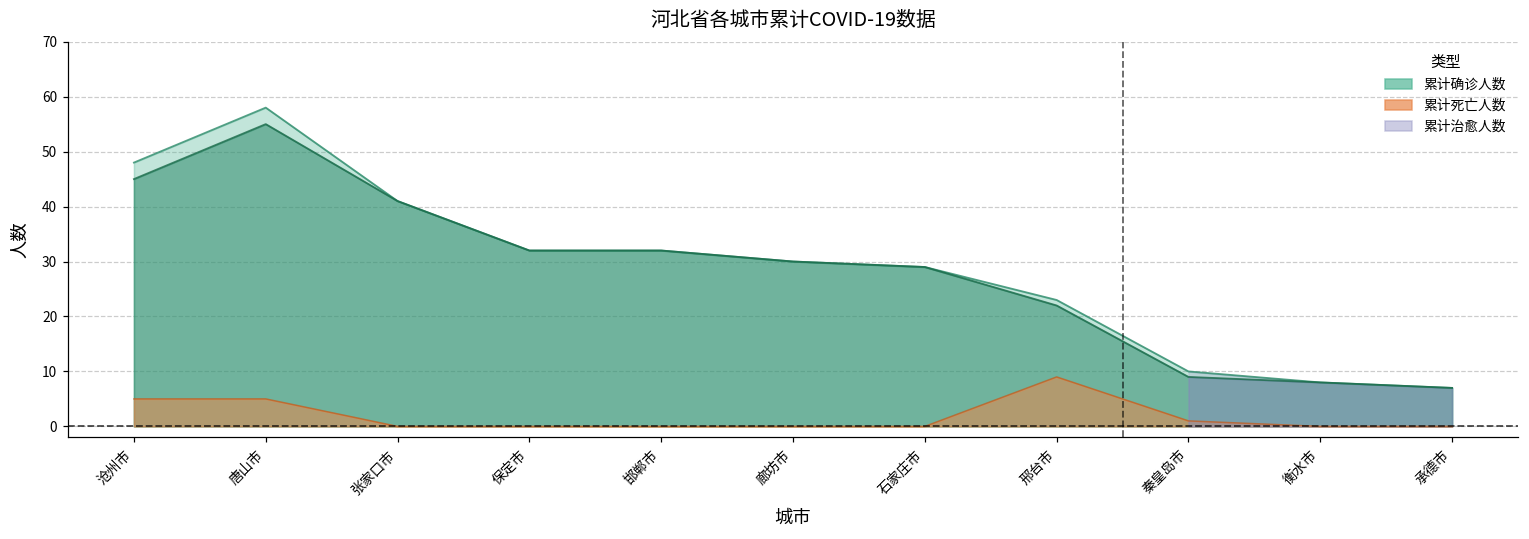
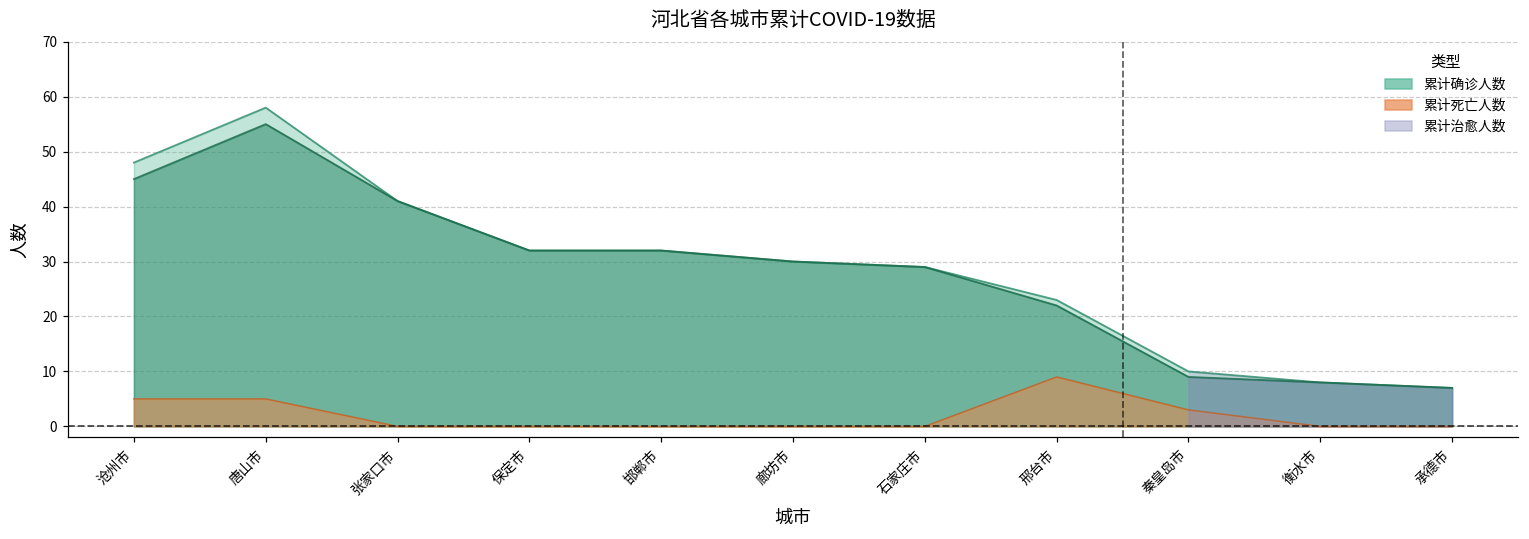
累计死亡人数, 秦皇岛市: 1 -> 3
